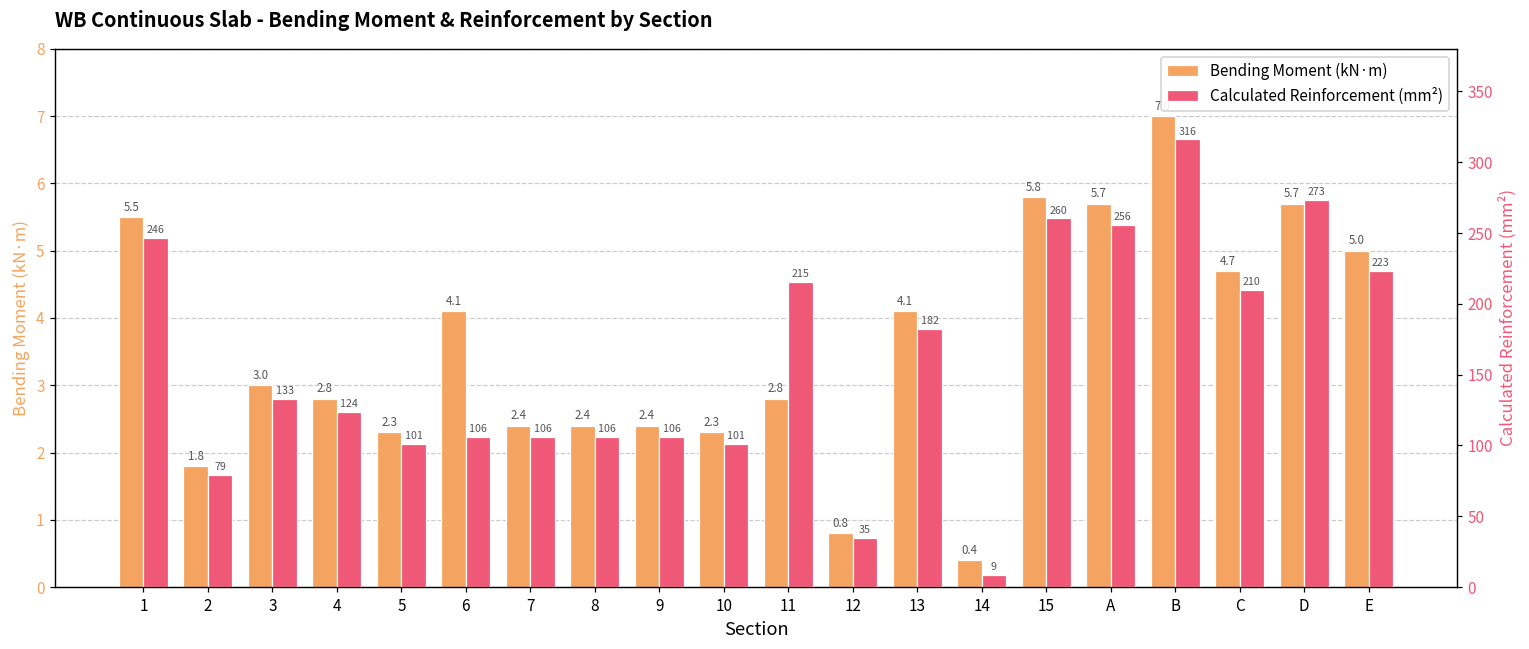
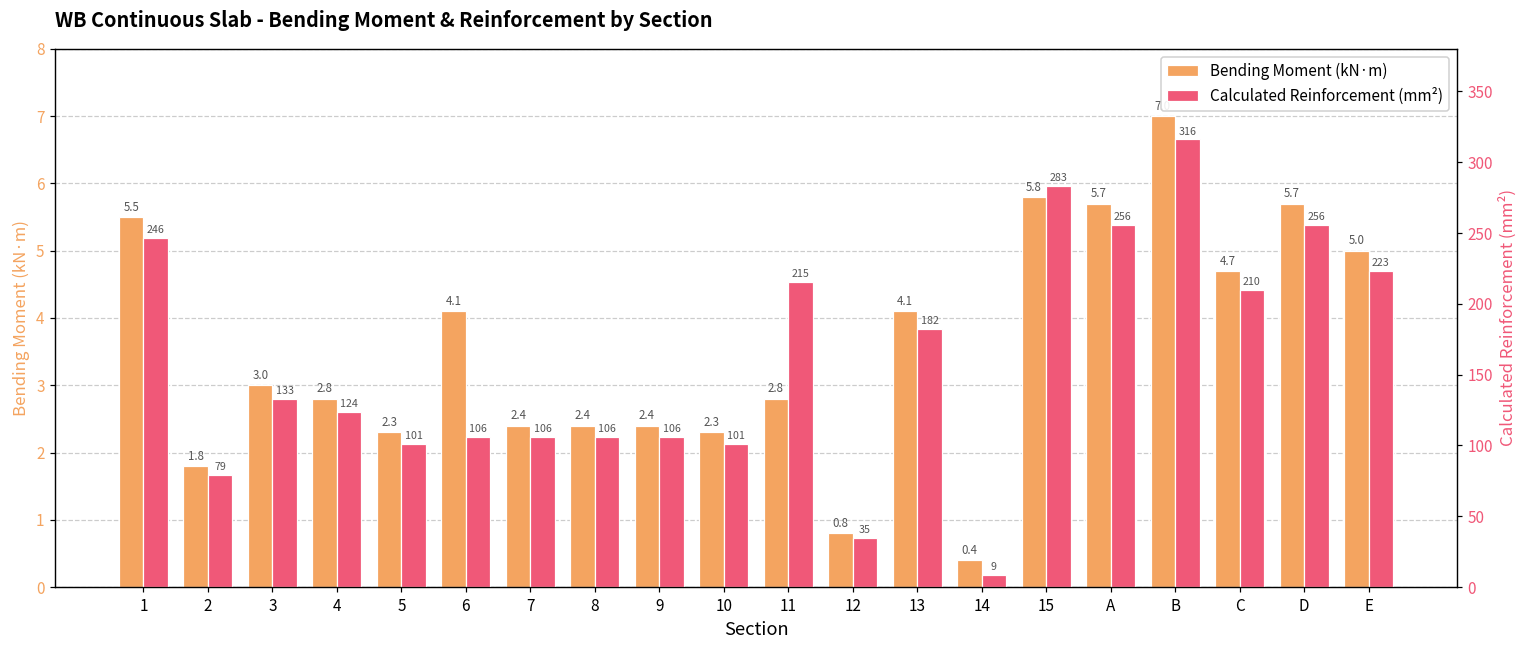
Calculated Reinforcement (mm²), 15: 260 -> 283
Calculated Reinforcement (mm²), D: 273 -> 256
